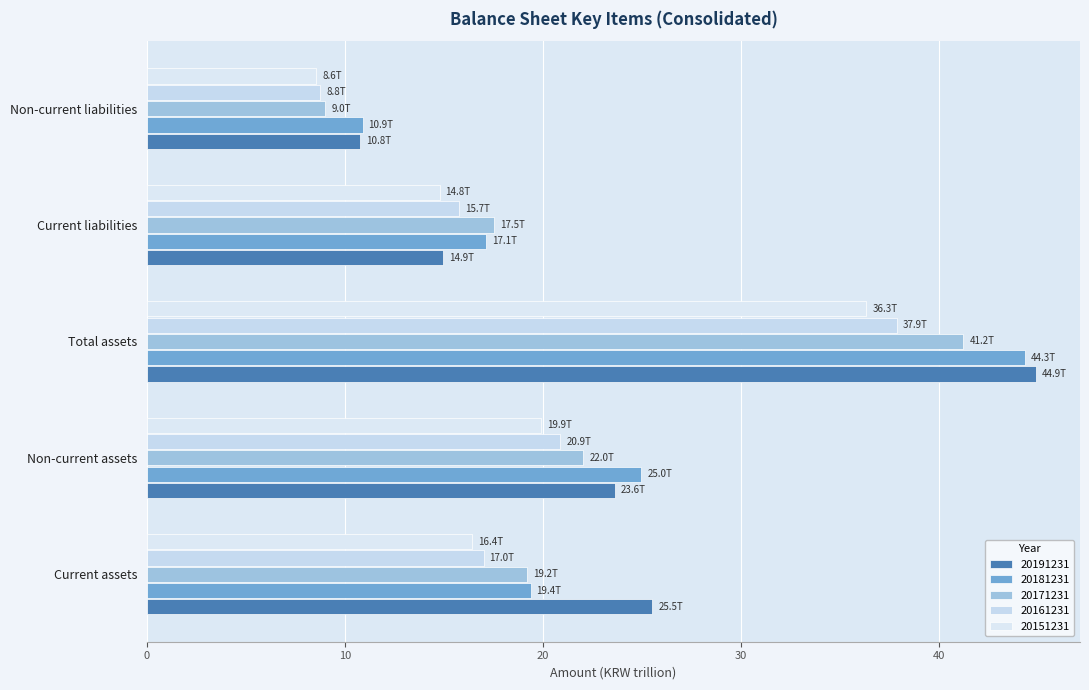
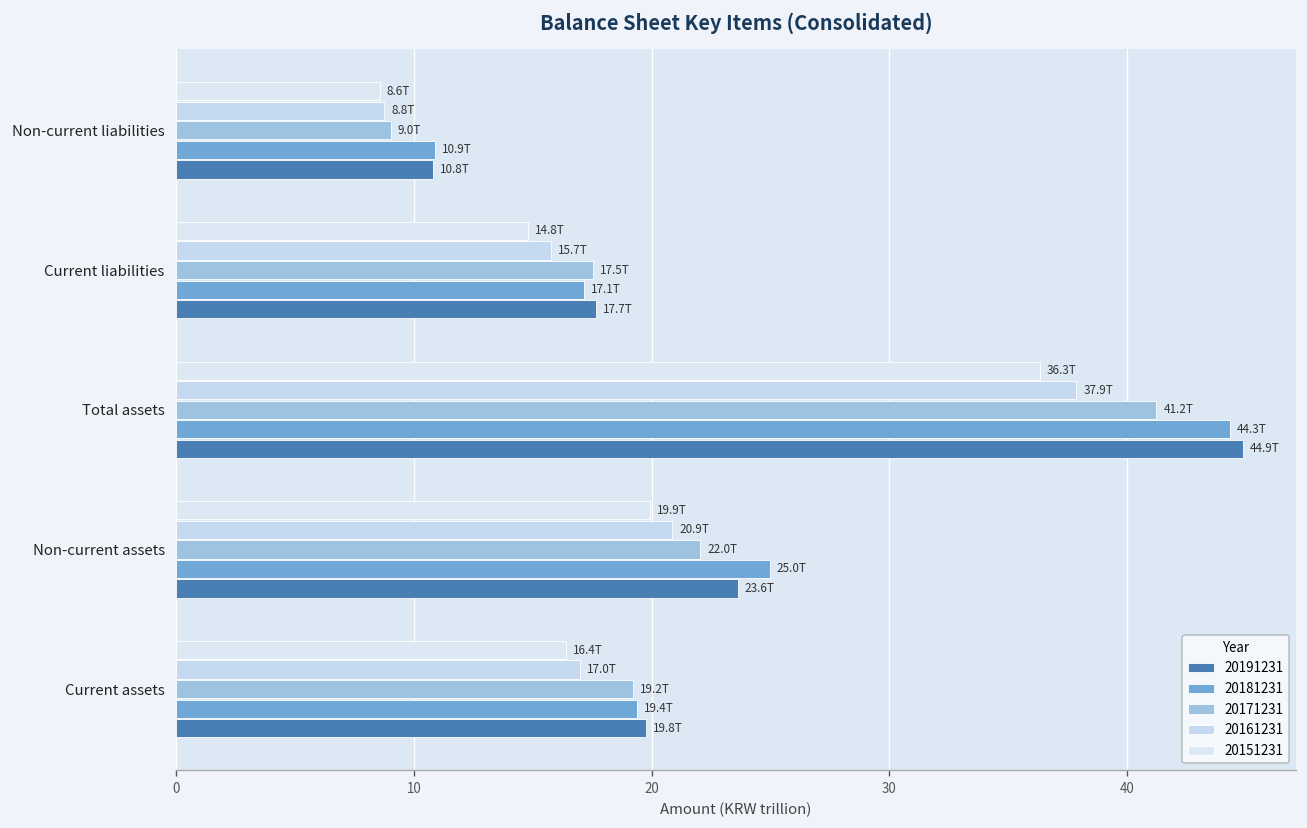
20191231, Current liabilities: 14.9T -> 17.7T
20191231, Current assets: 25.5T -> 19.8T
